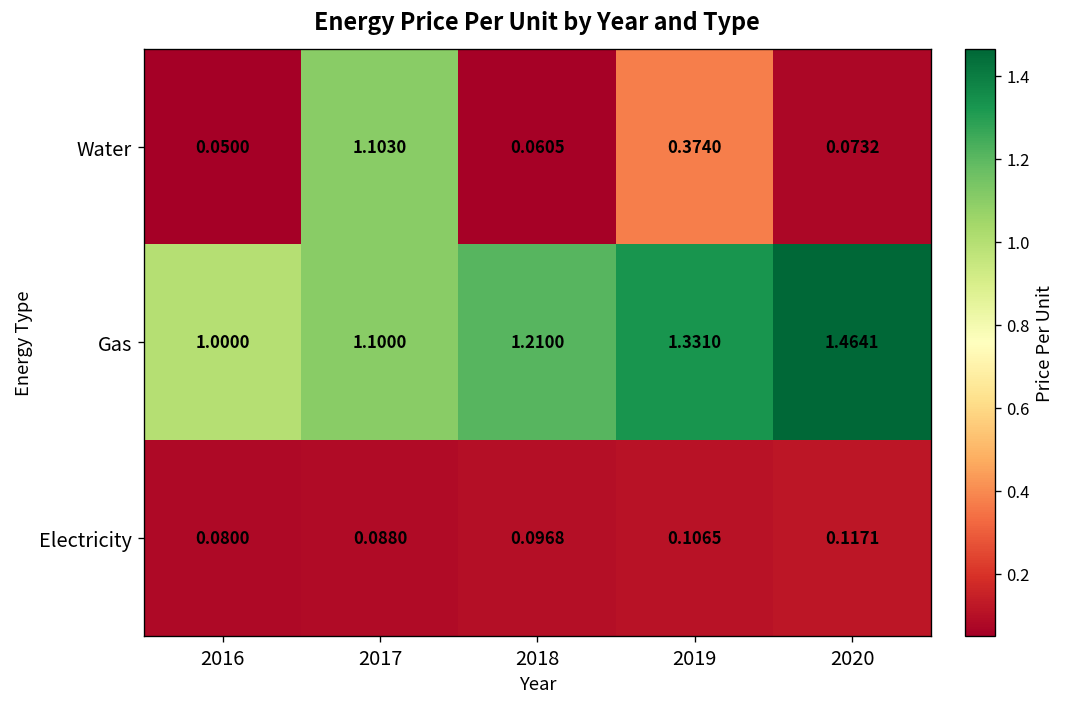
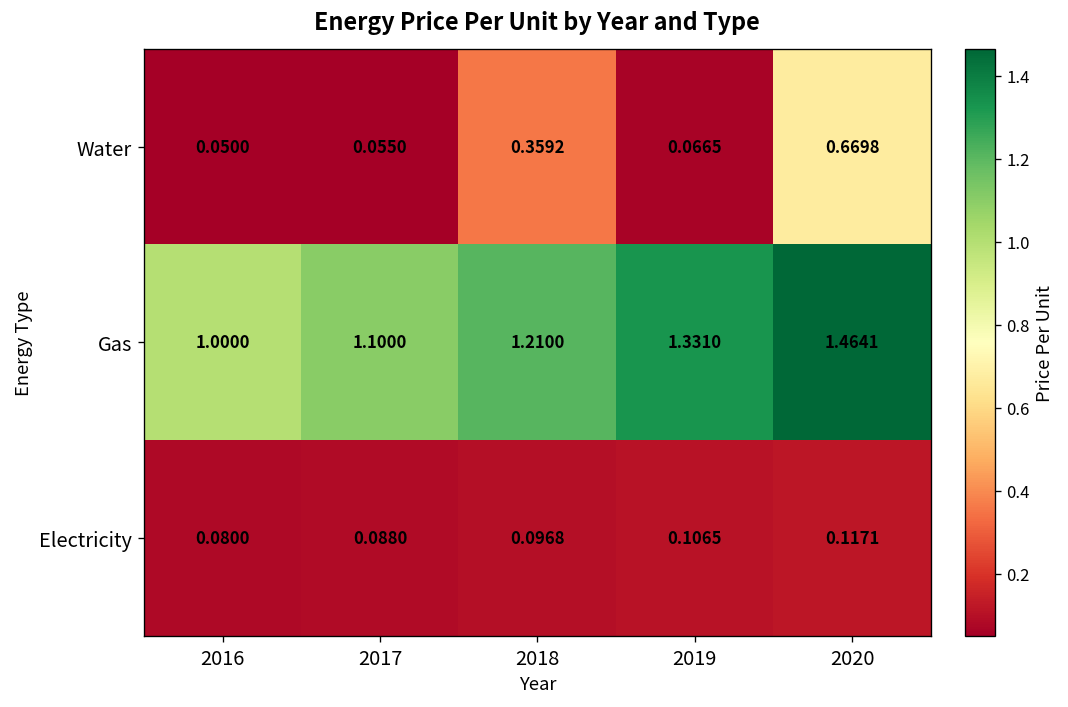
Water, 2017: 1.1030 -> 0.0550
Water, 2018: 0.0605 -> 0.3592
Water, 2019: 0.3740 -> 0.0665
Water, 2020: 0.0732 -> 0.6698
